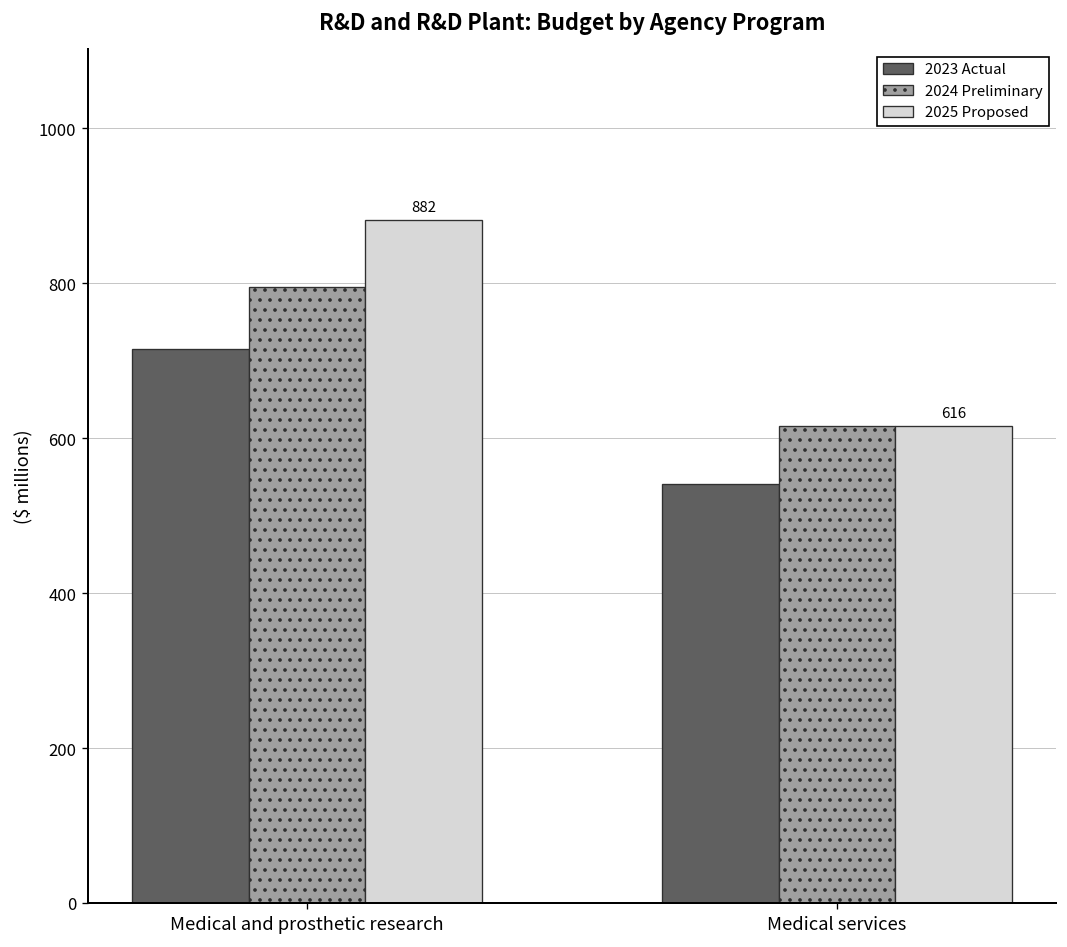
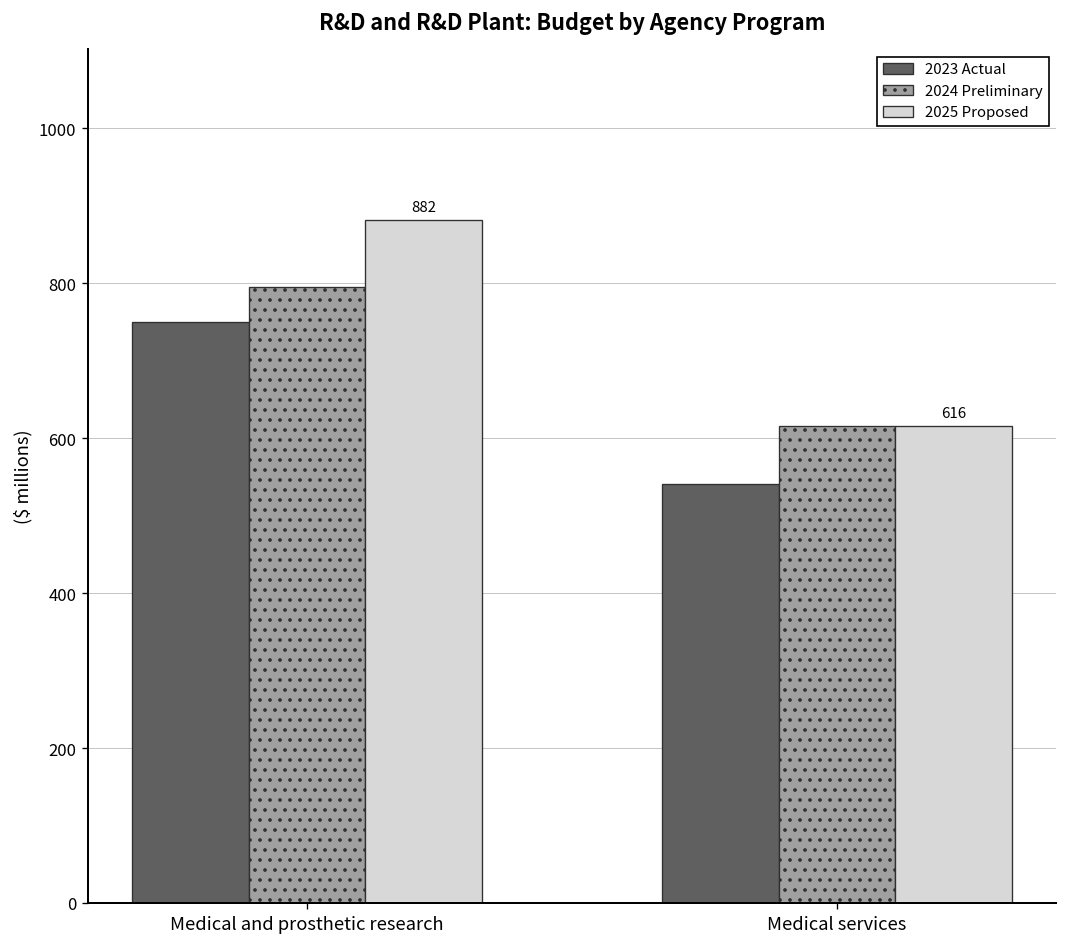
2023 Actual, Medical and prosthetic research: 720 -> 750
